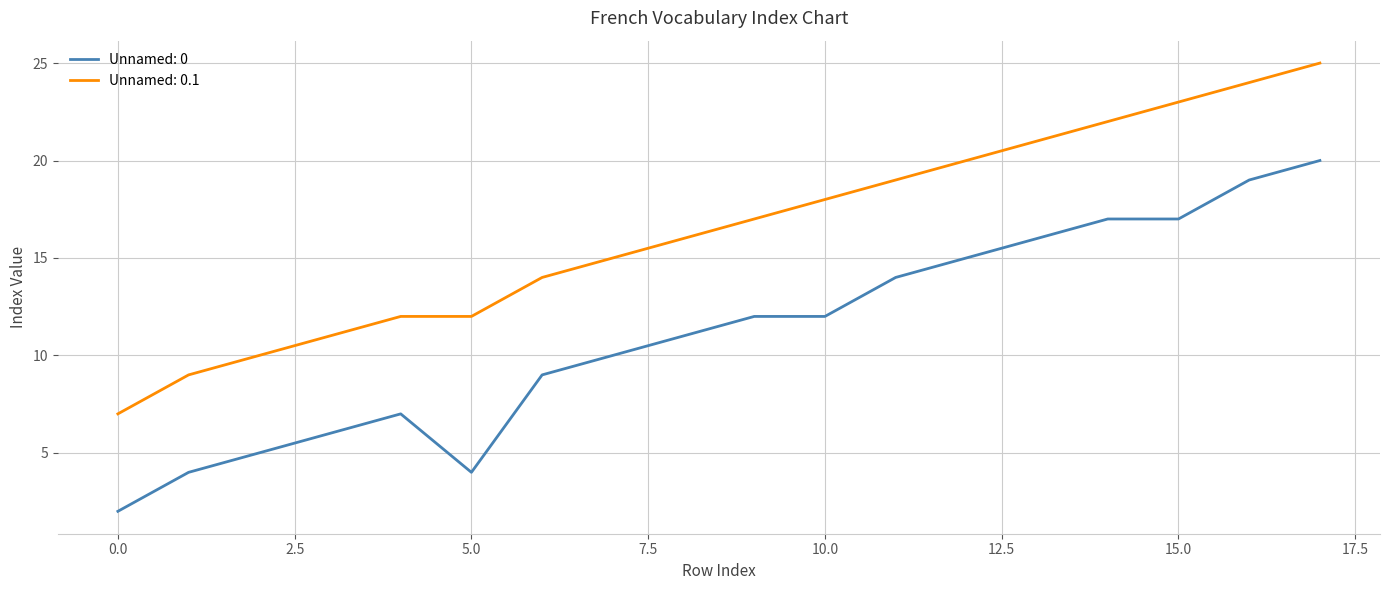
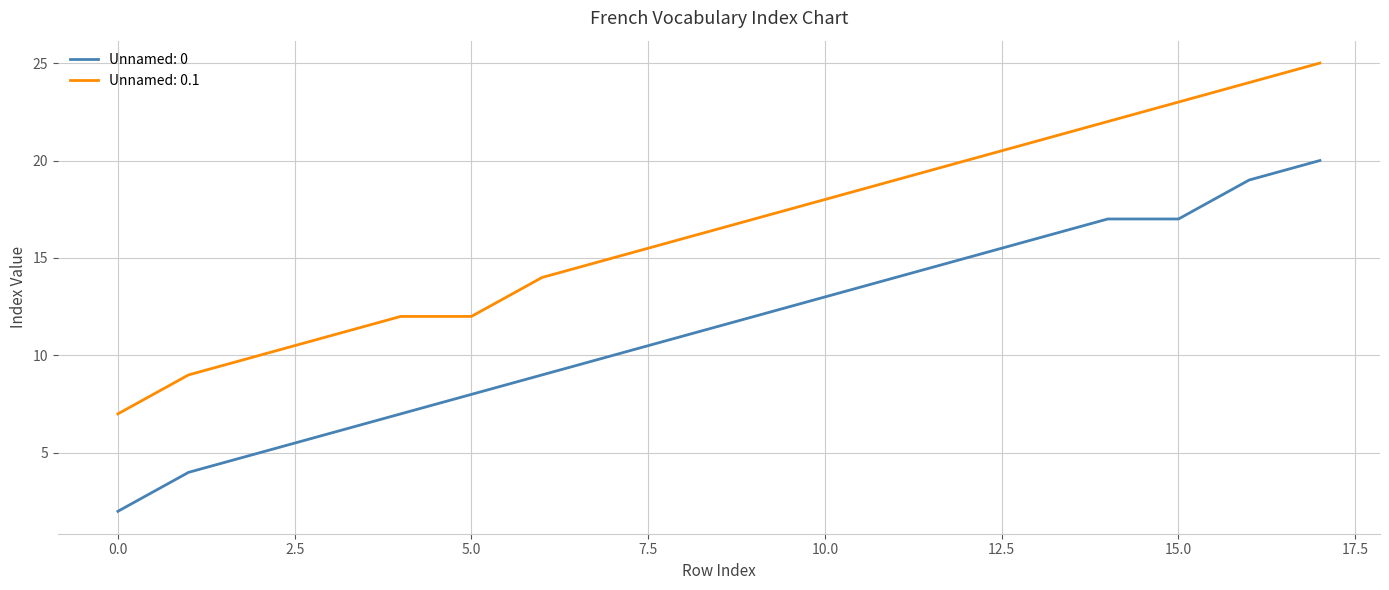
Unnamed: 0, 5.0: 4 -> 8
Unnamed: 0, 10.0: 12 -> 13
